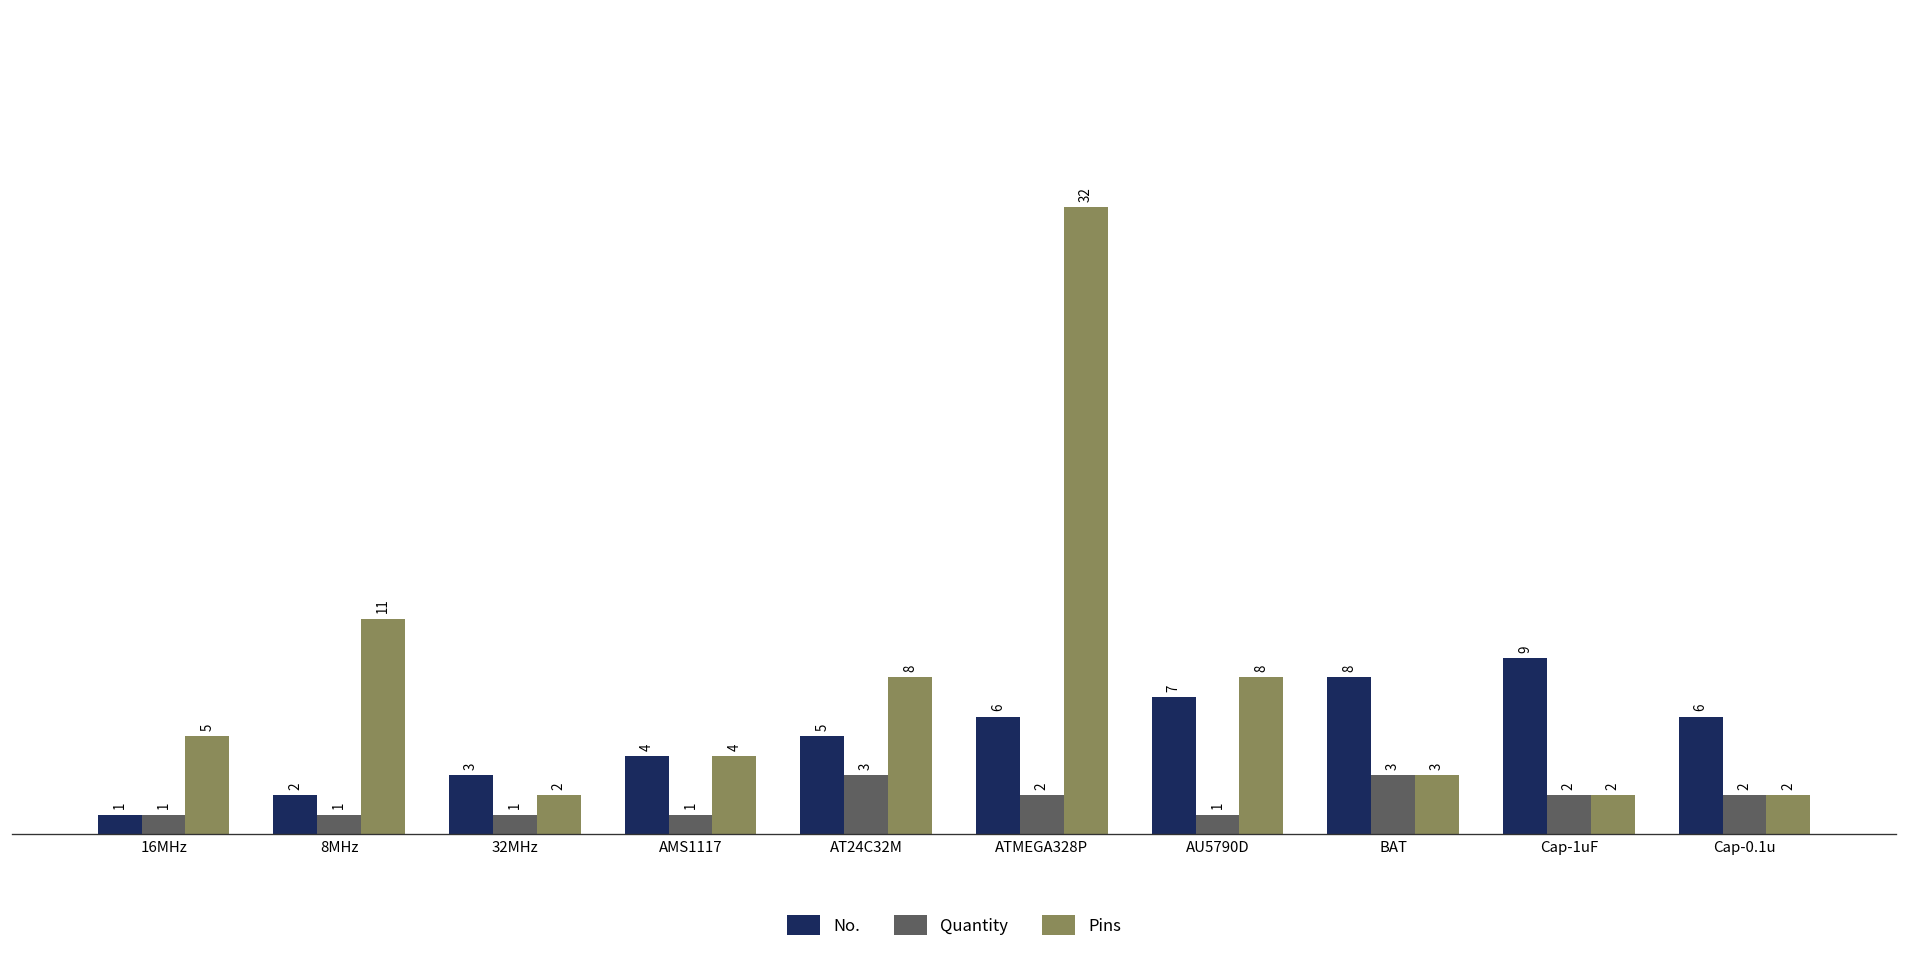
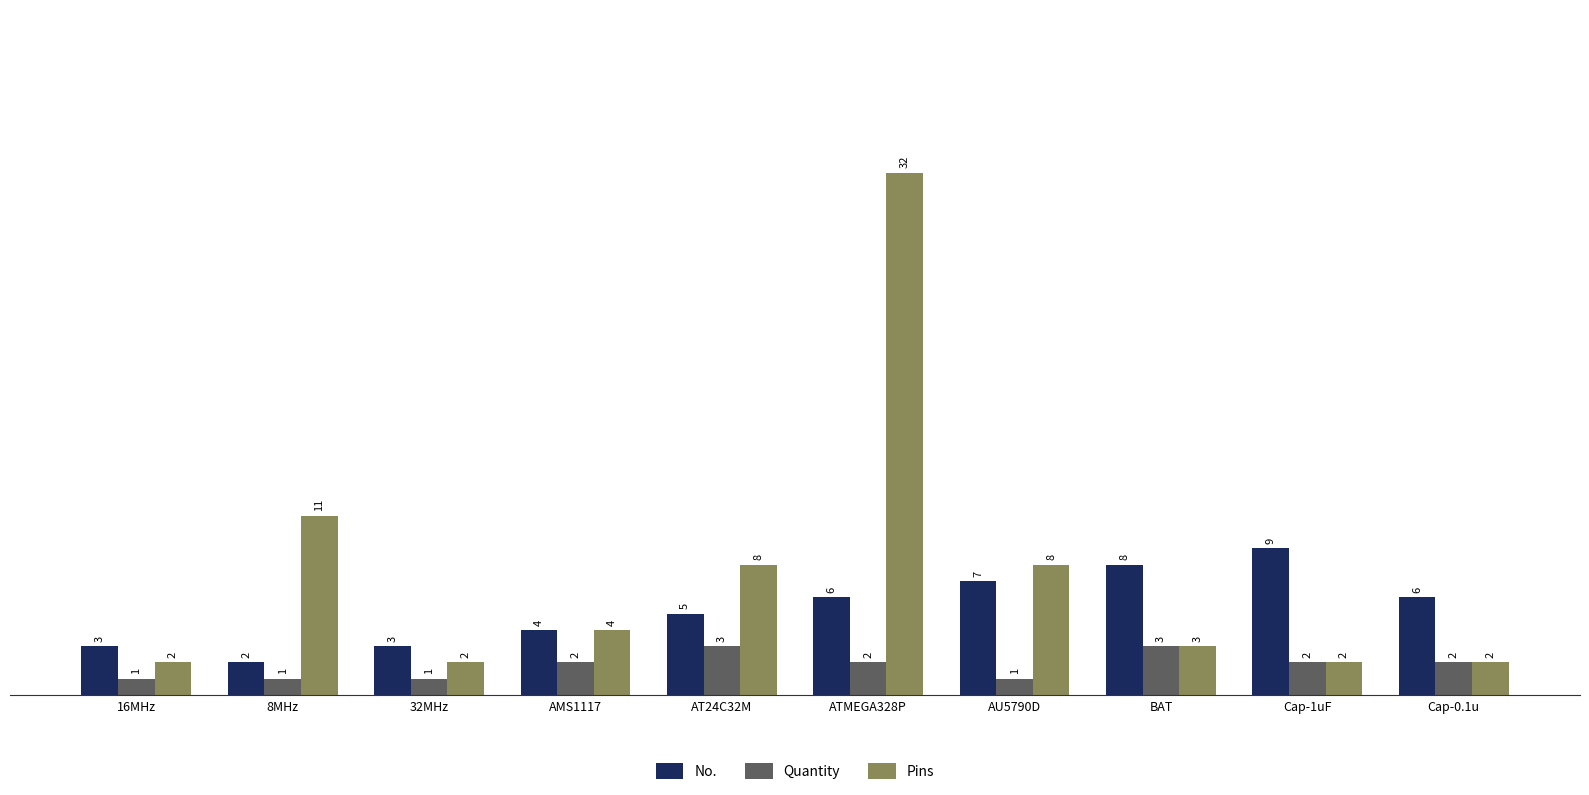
No., 16MHz: 1 -> 3
Pins, 16MHz: 5 -> 2
Quantity, AMS1117: 1 -> 2
